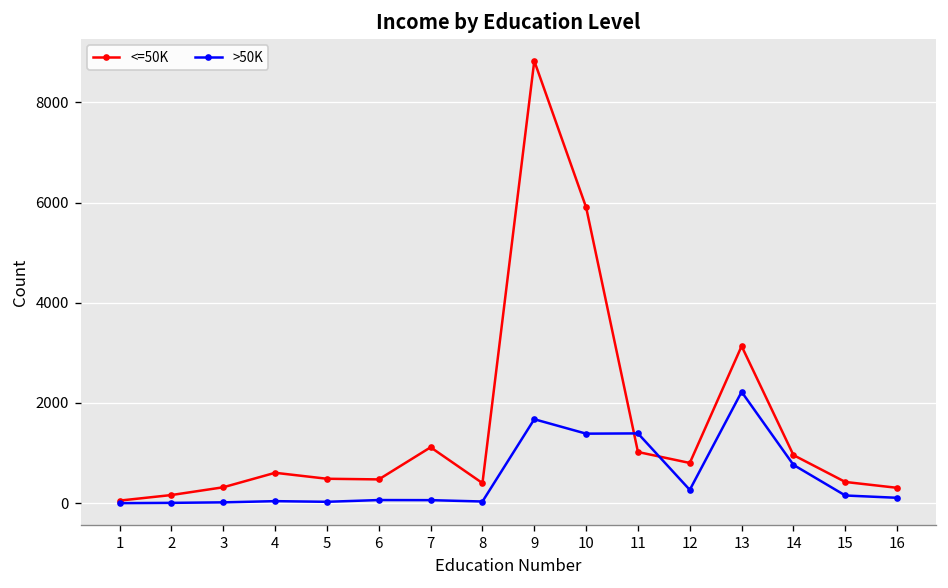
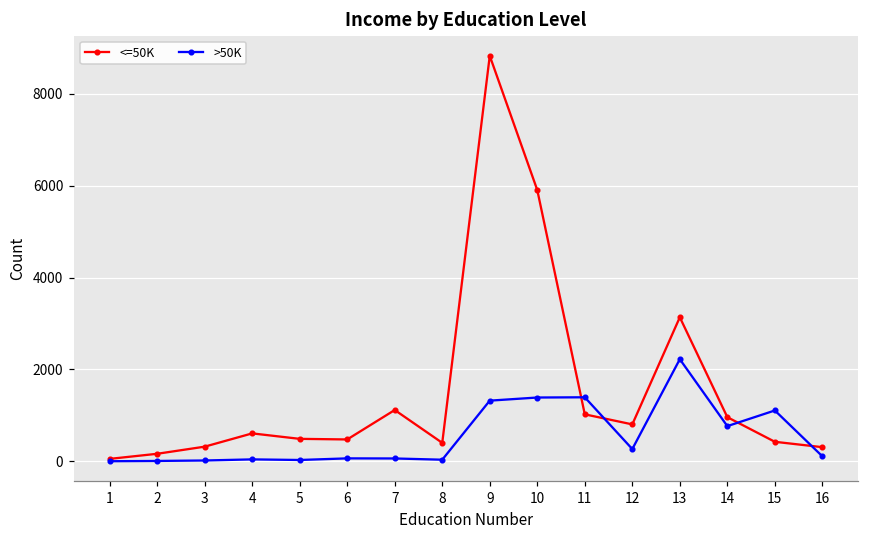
>50K, 9: 1700 -> 1300
>50K, 15: 200 -> 1100
